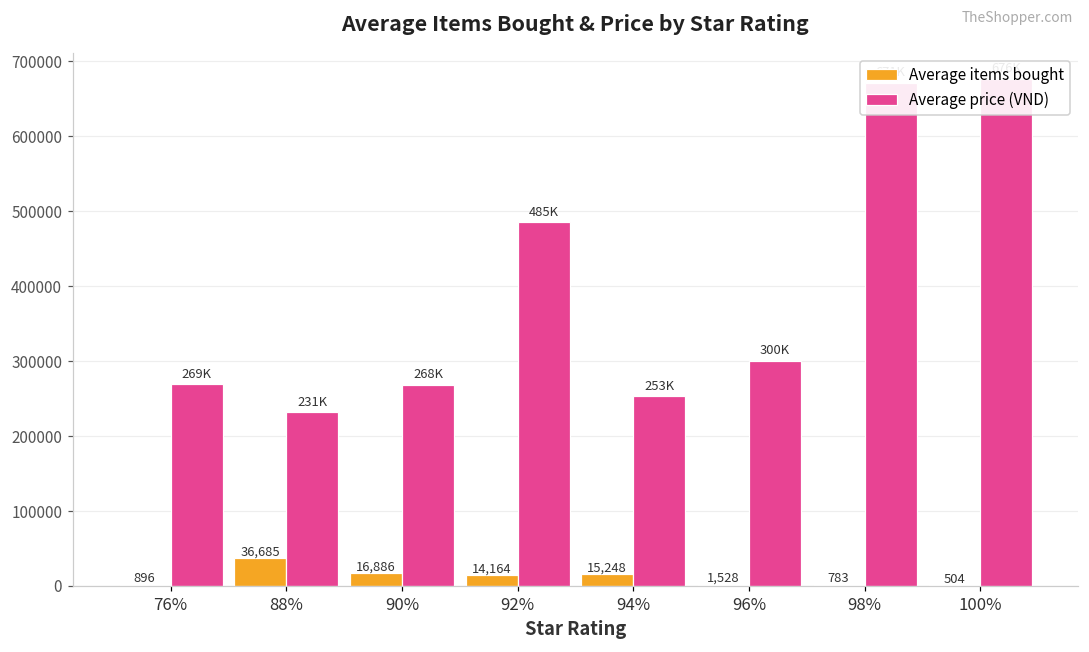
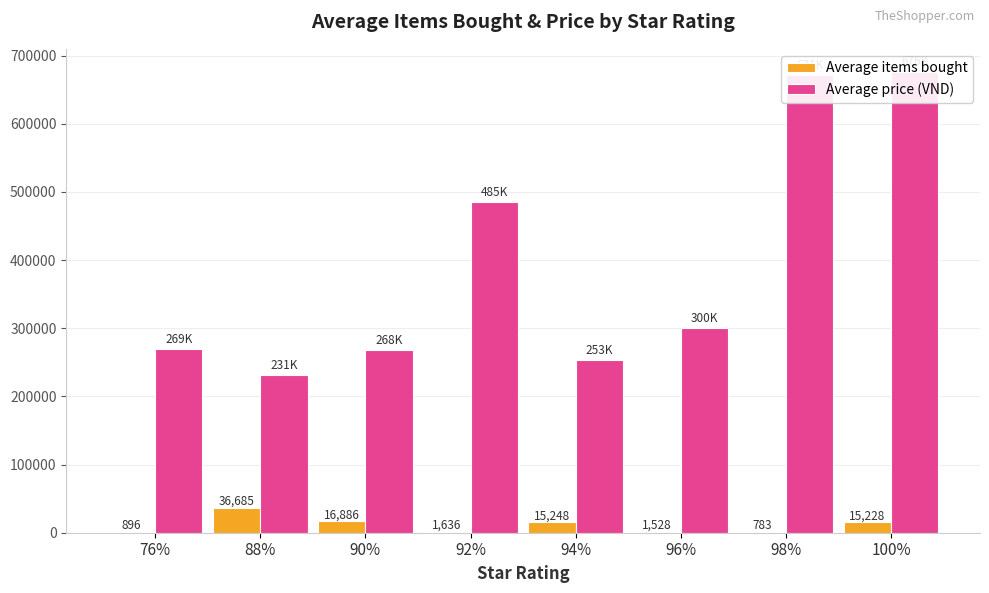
Average items bought, 92%: 14,164 -> 1,636
Average items bought, 100%: 504 -> 15,228
